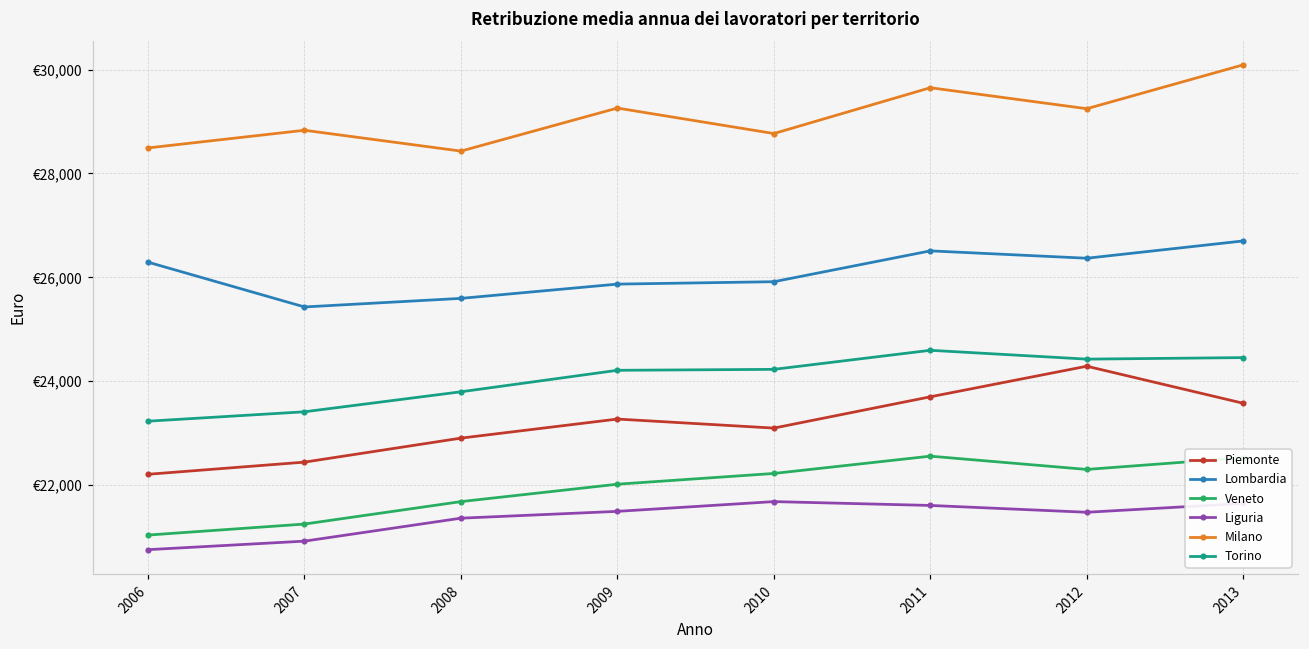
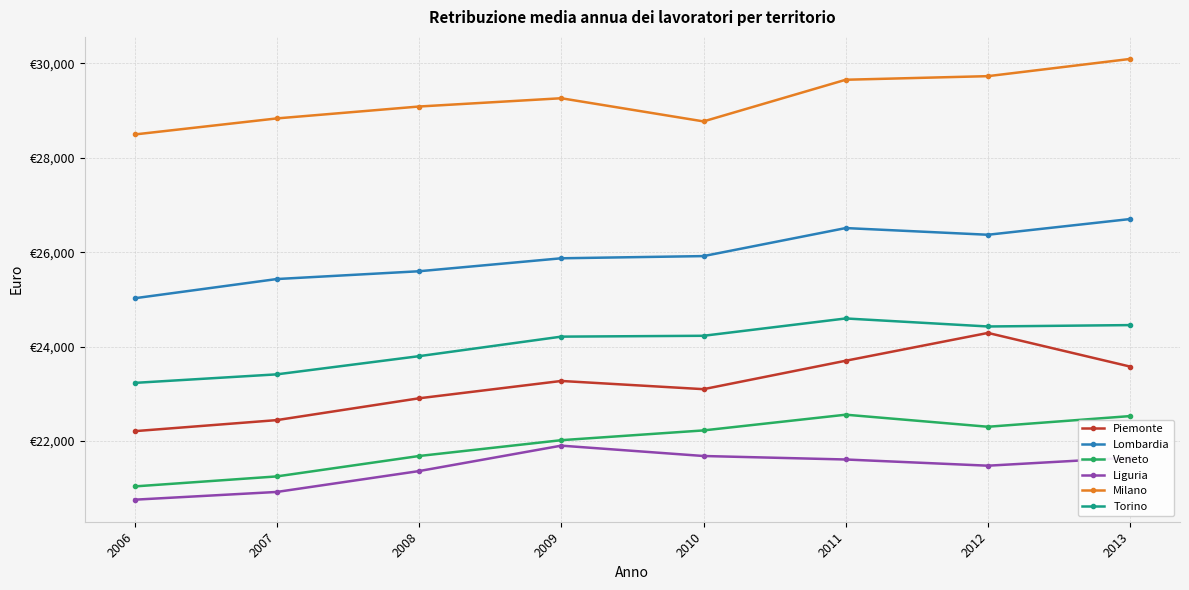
Lombardia, 2006: €26,300 -> €25,000
Milano, 2008: €28,400 -> €29,100
Liguria, 2009: €21,500 -> €21,900
Milano, 2012: €29,200 -> €29,700
